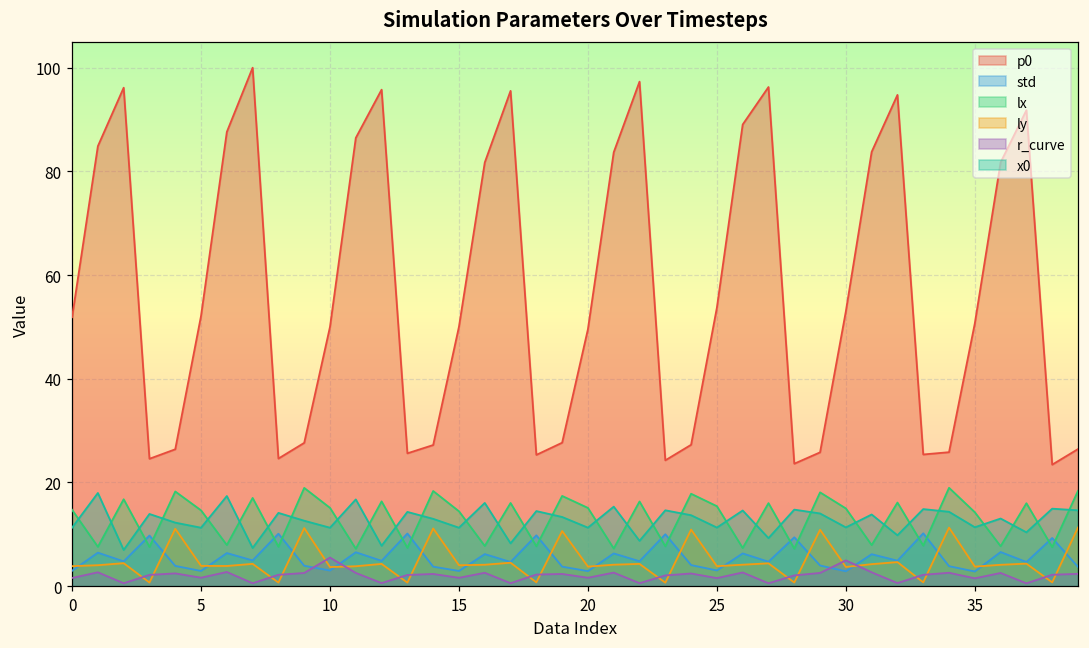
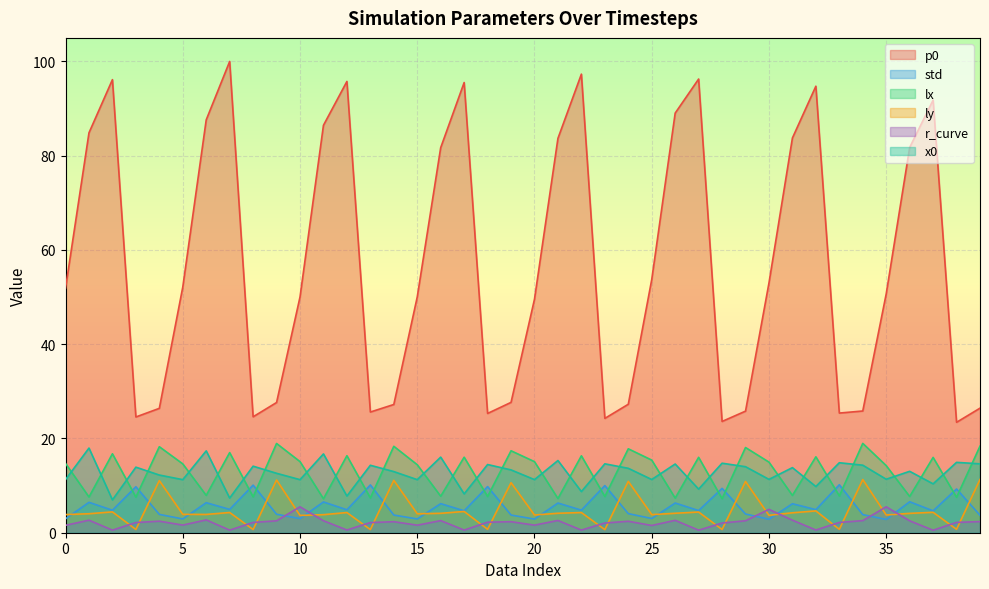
r_curve, 35: 2 -> 6
